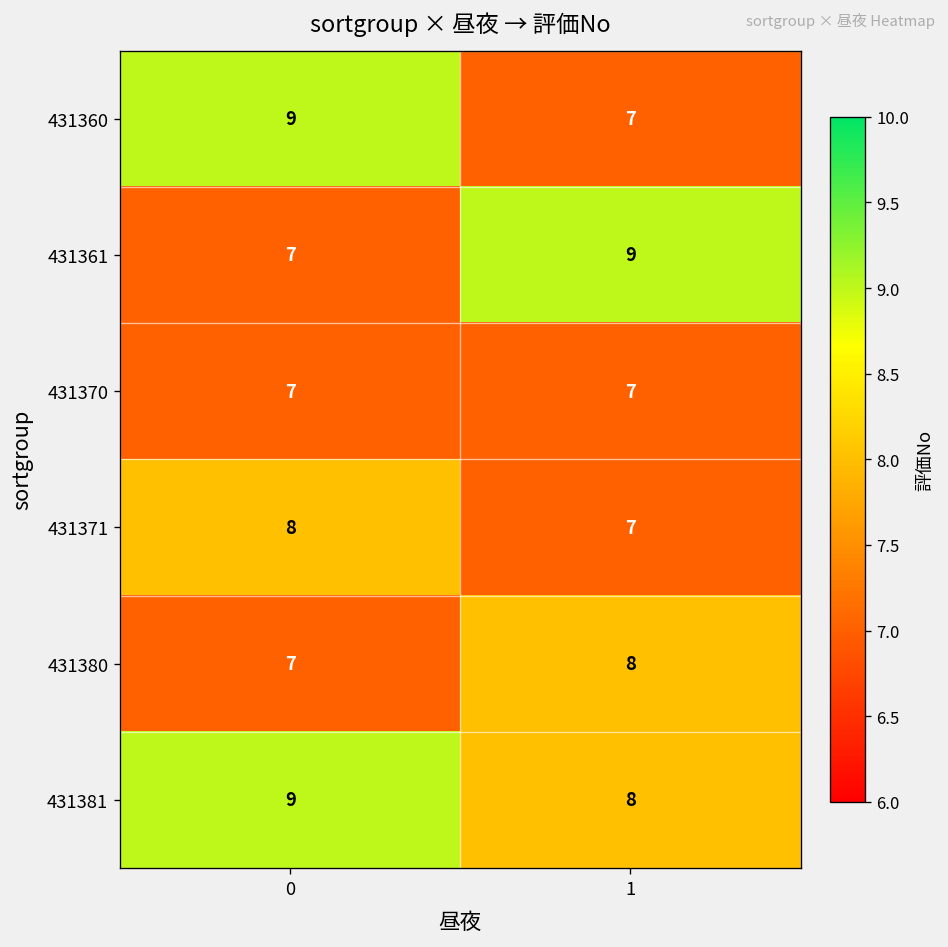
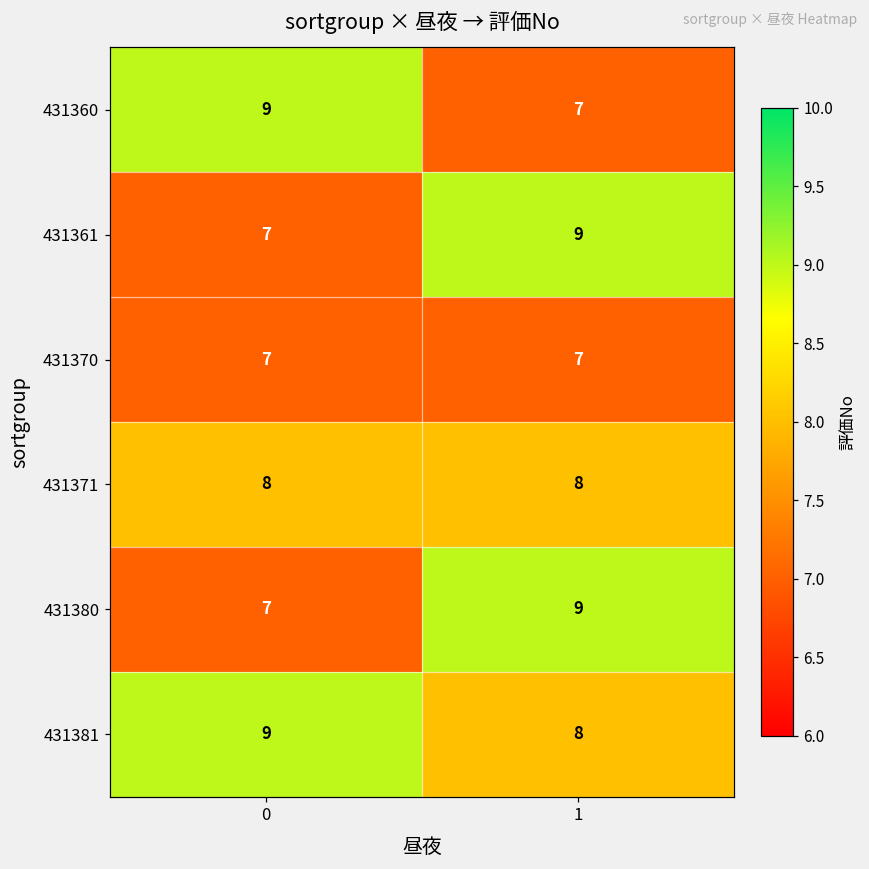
431371, 1: 7 -> 8
431380, 1: 8 -> 9
